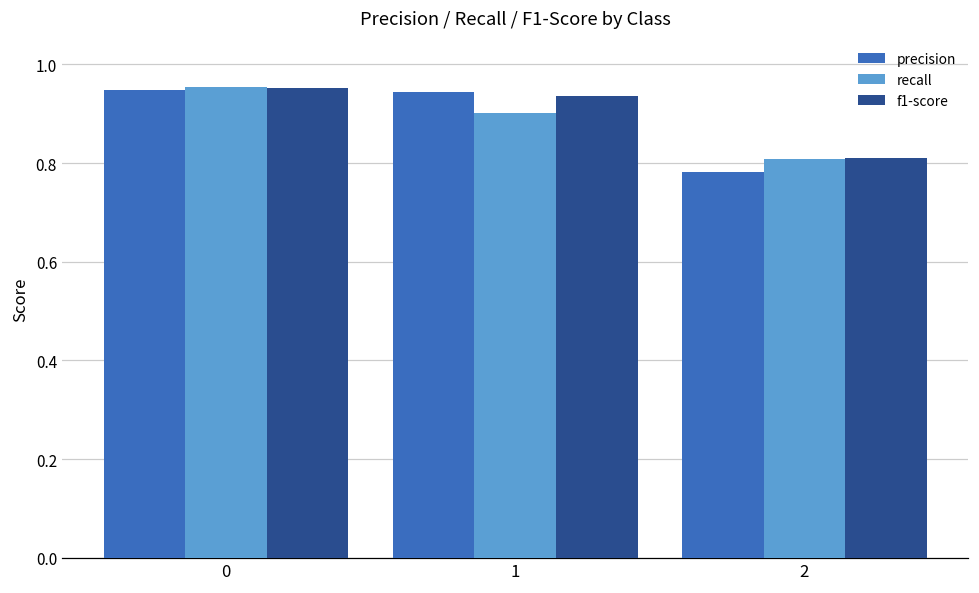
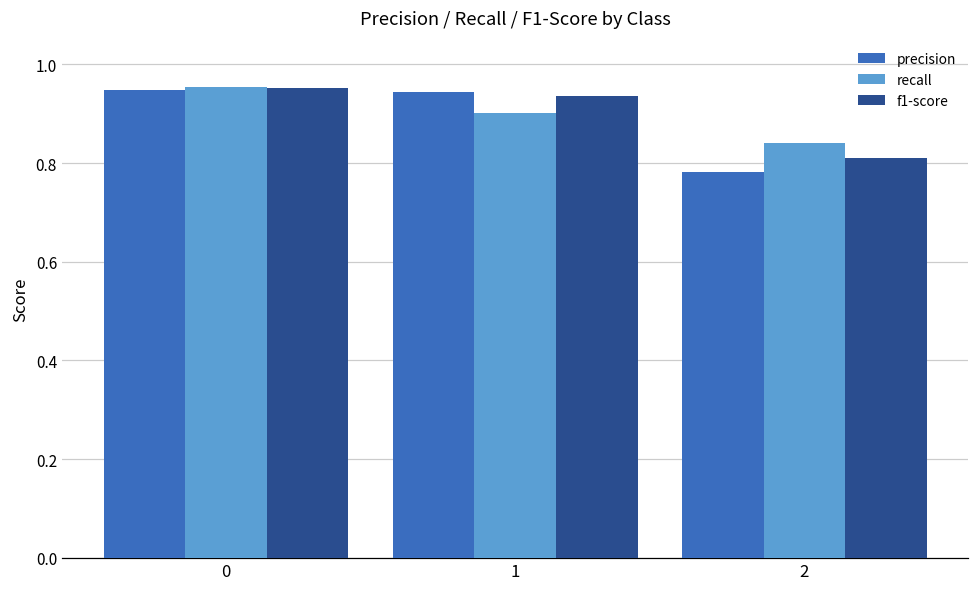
recall, 2: 0.81 -> 0.84
